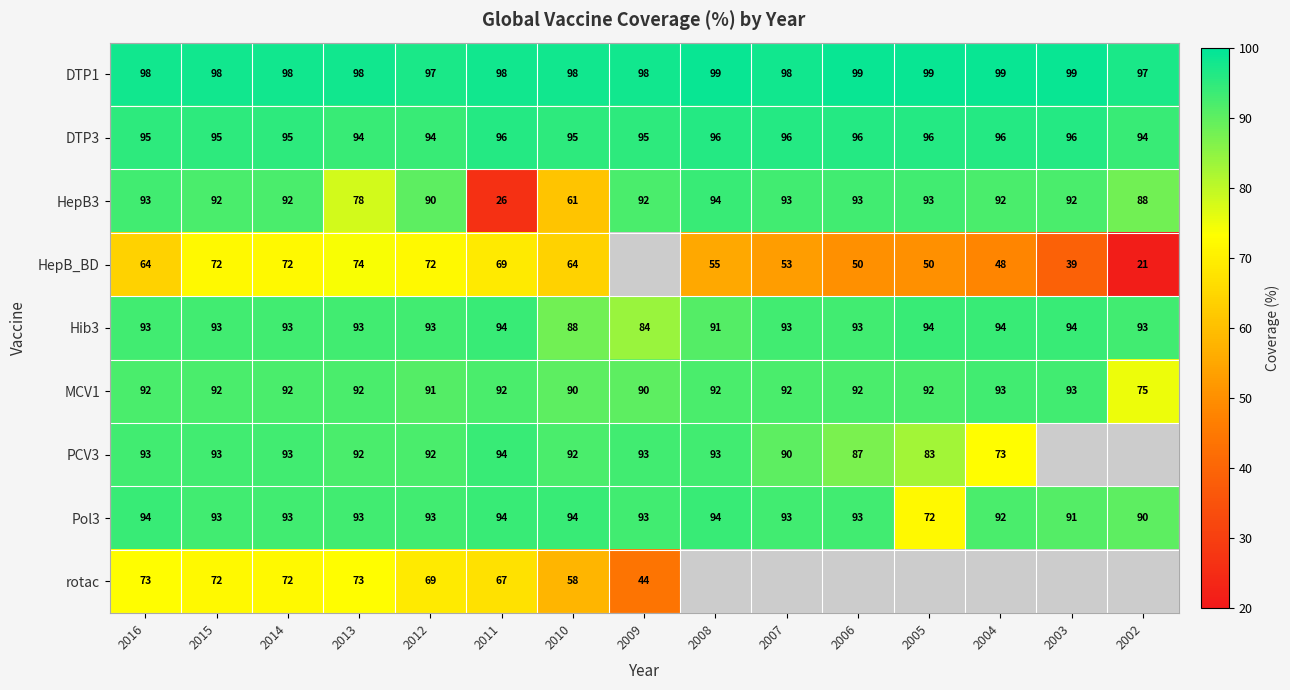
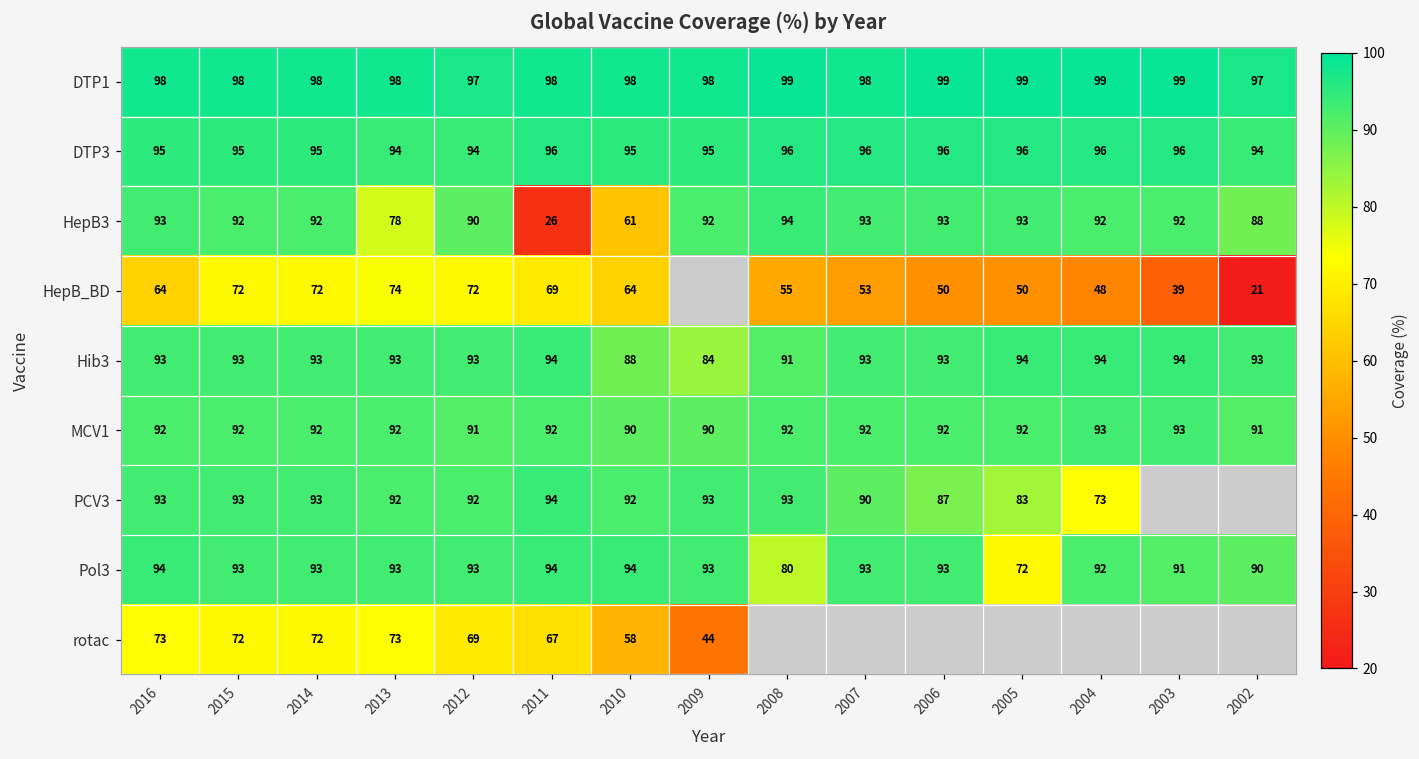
MCV1, 2002: 75 -> 91
Pol3, 2008: 94 -> 80
